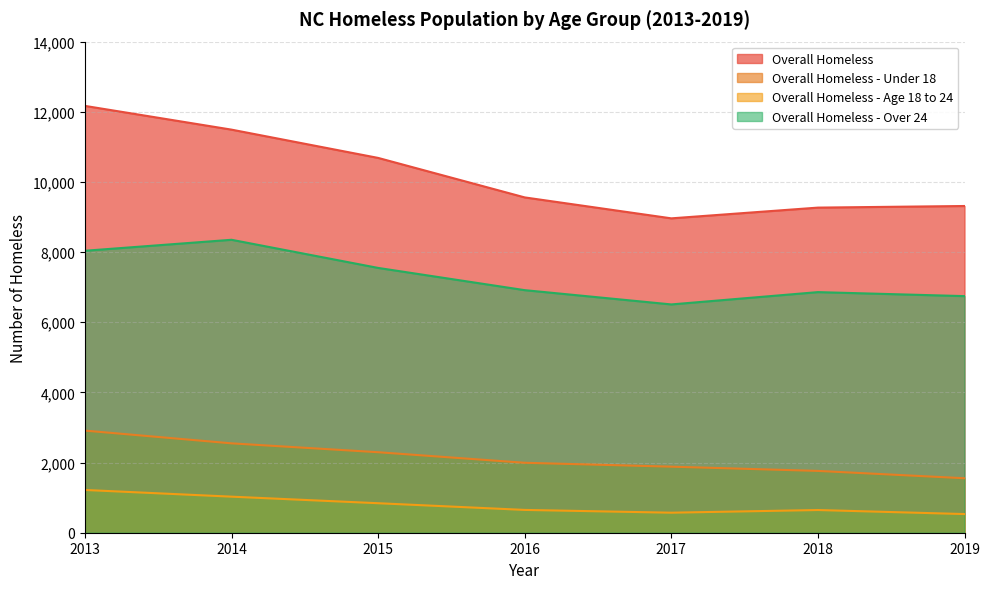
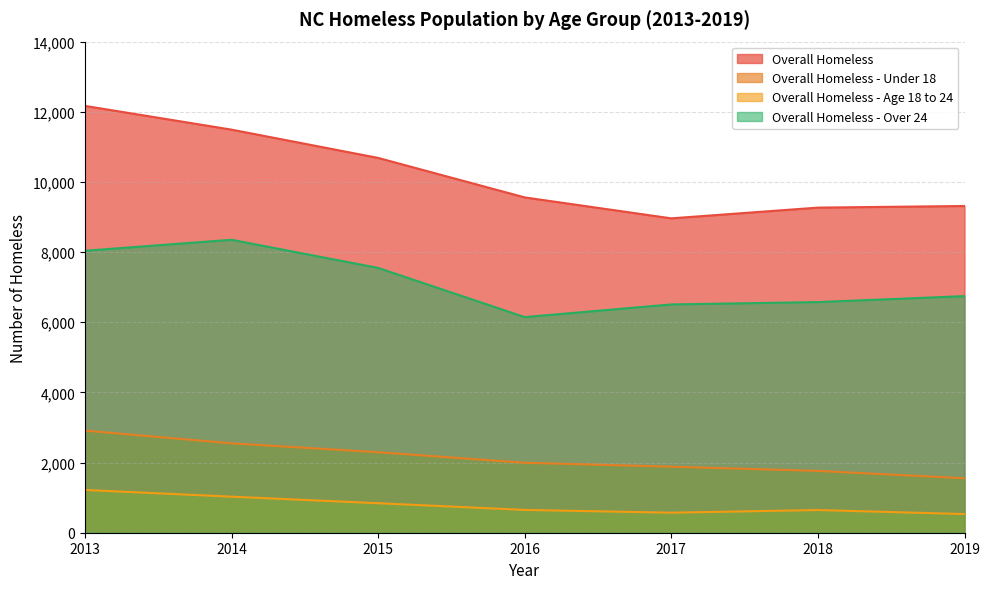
Overall Homeless - Over 24, 2016: 6,900 -> 6,100
Overall Homeless - Over 24, 2018: 6,900 -> 6,600
